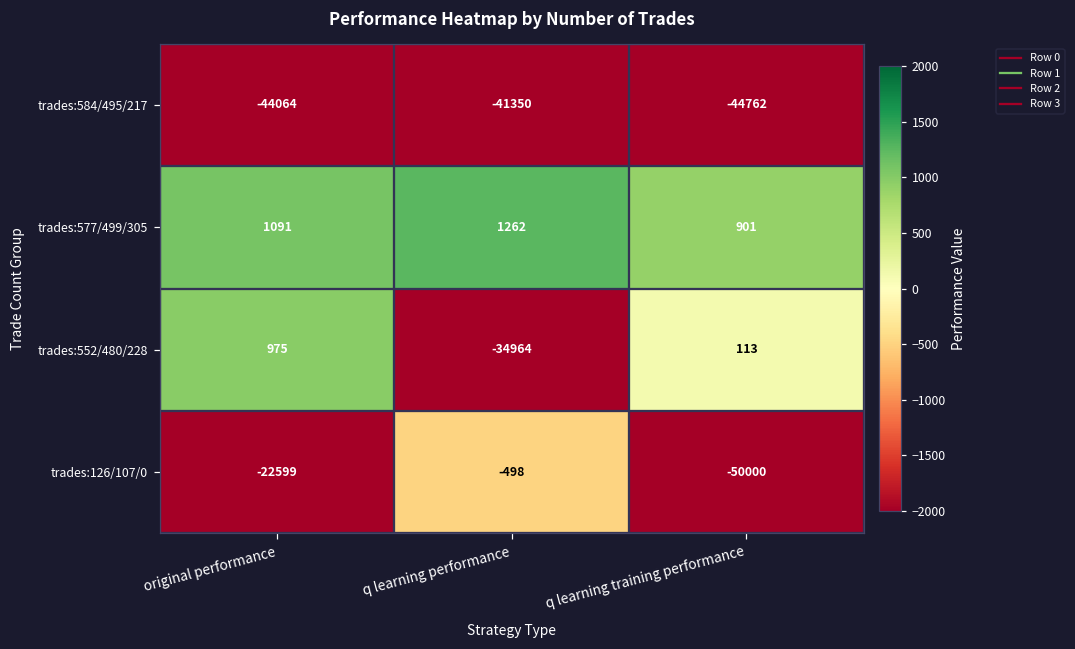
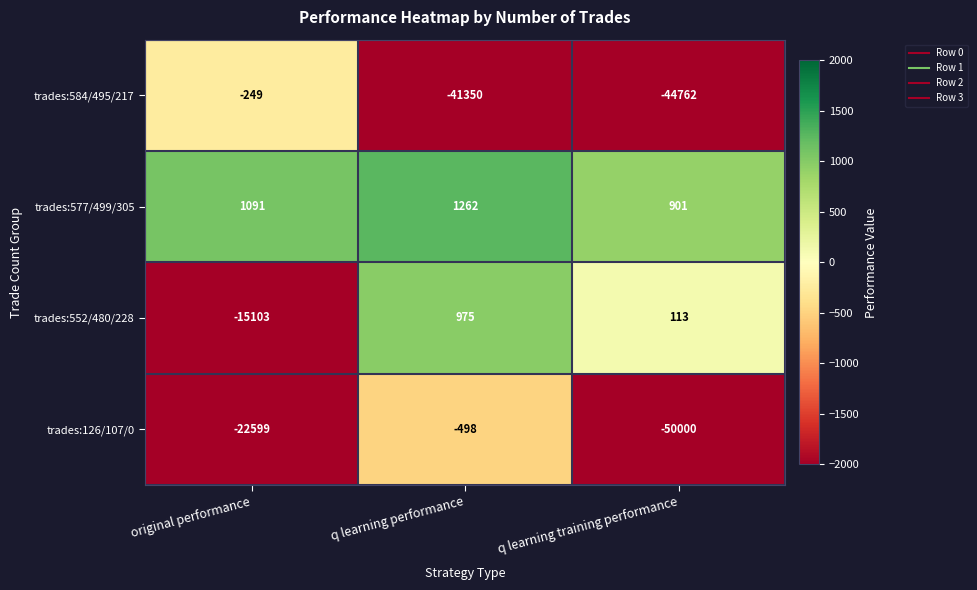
trades:584/495/217, original performance: -44064 -> -249
trades:552/480/228, original performance: 975 -> -15103
trades:552/480/228, q learning performance: -34964 -> 975
